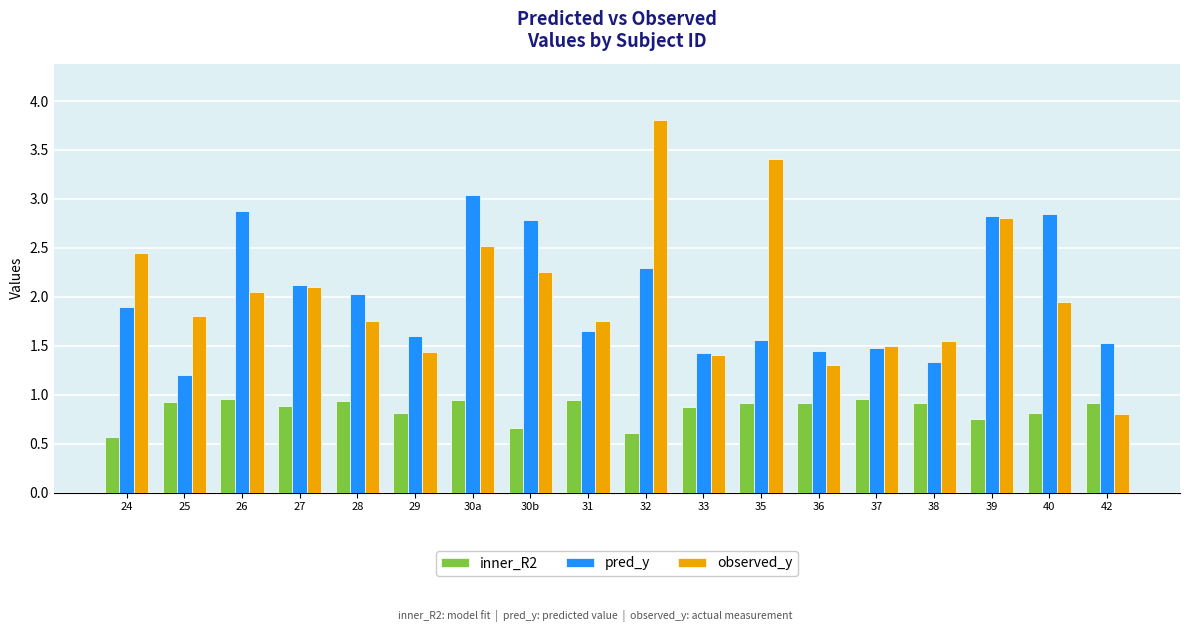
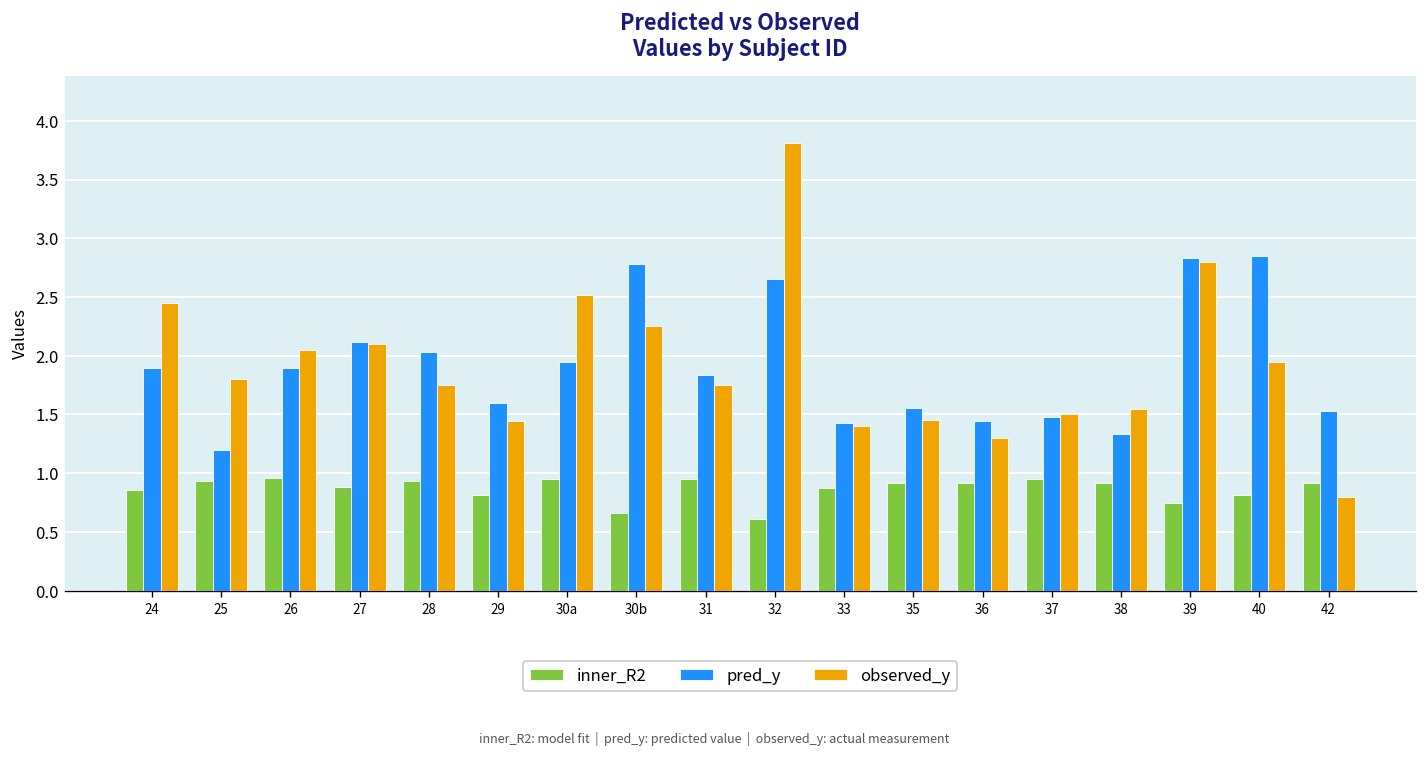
inner_R2, 24: 0.6 -> 0.9
pred_y, 26: 2.9 -> 1.9
pred_y, 30a: 3.0 -> 1.9
pred_y, 31: 1.7 -> 1.8
pred_y, 32: 2.3 -> 2.7
observed_y, 35: 3.4 -> 1.5
